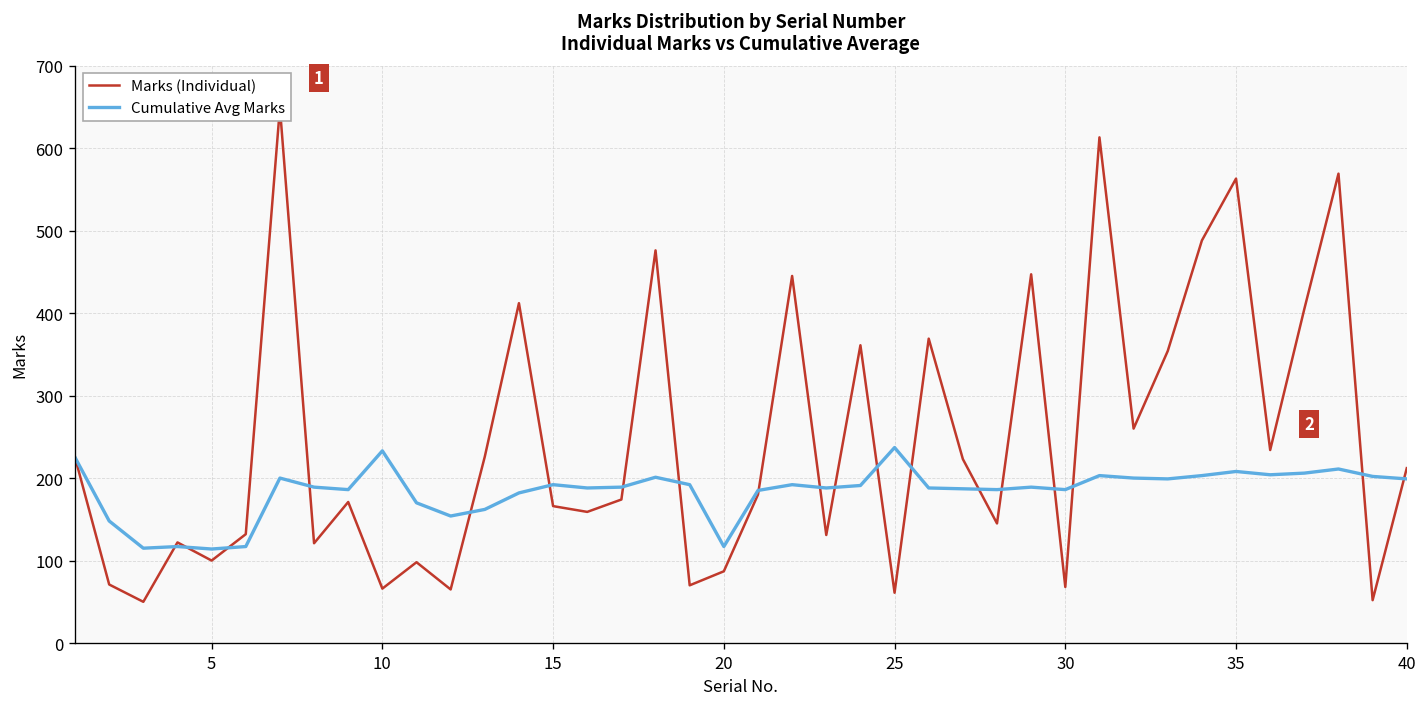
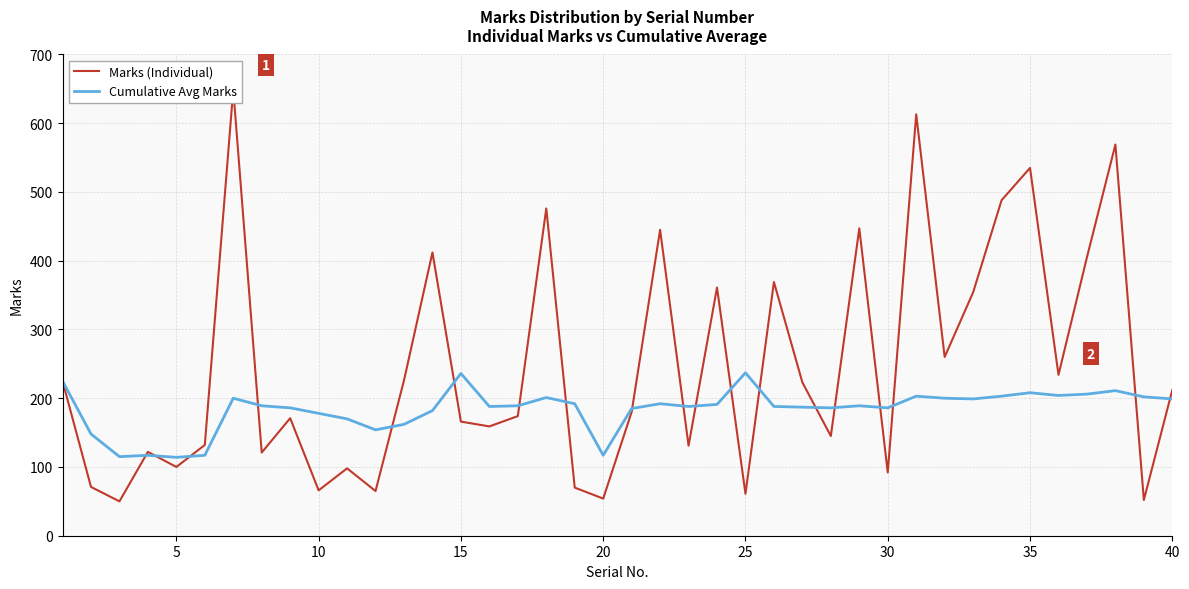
Cumulative Avg Marks, 10: 230 -> 180
Cumulative Avg Marks, 15: 190 -> 240
Marks (Individual), 20: 90 -> 50
Marks (Individual), 30: 70 -> 90
Marks (Individual), 35: 560 -> 540
